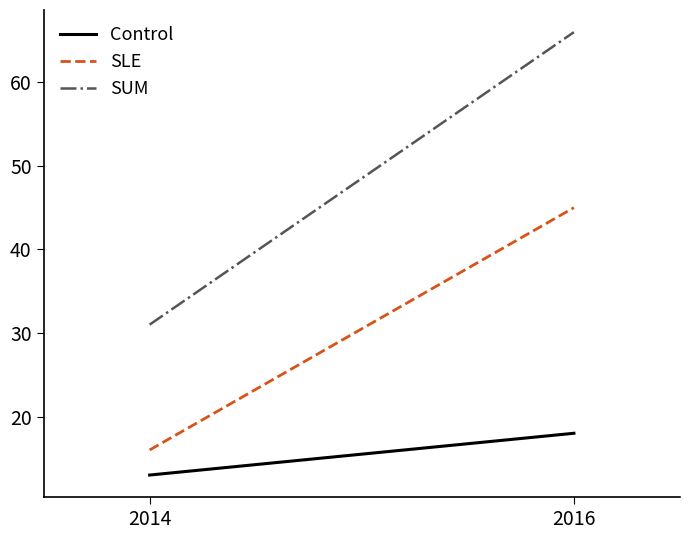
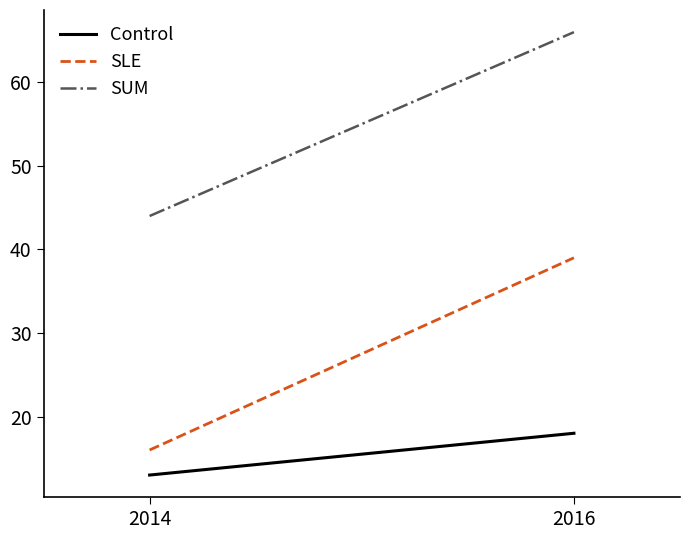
SUM, 2014: 31 -> 44
SLE, 2016: 45 -> 39
